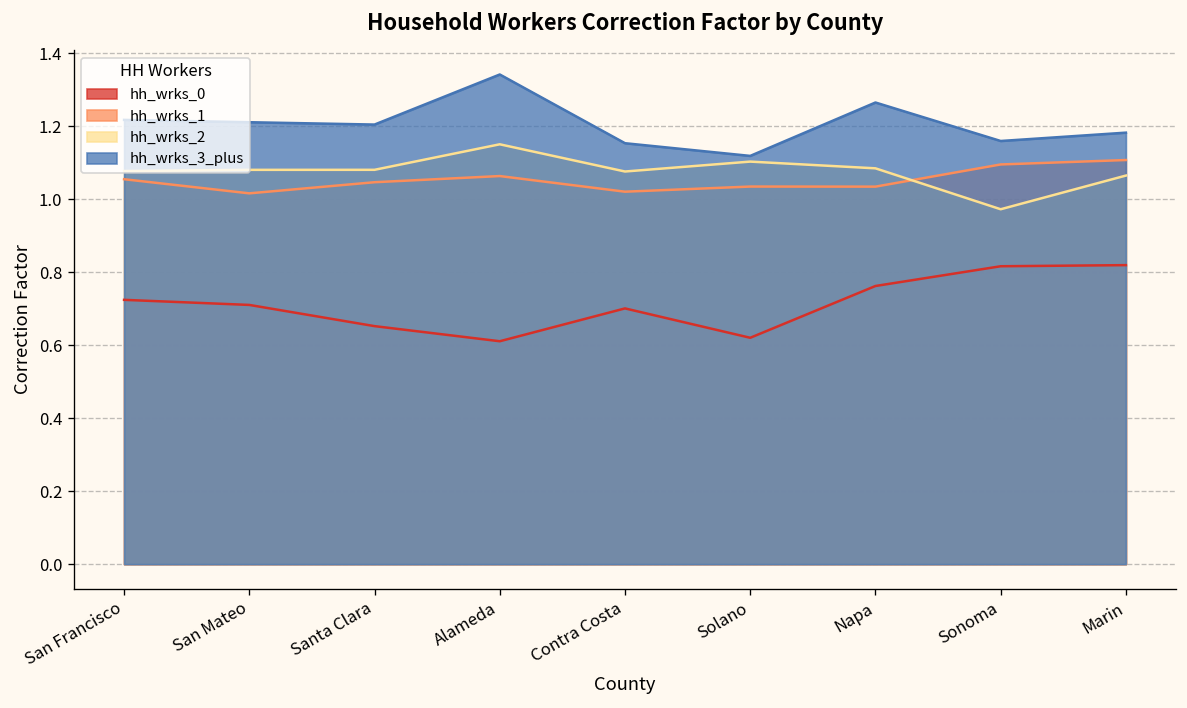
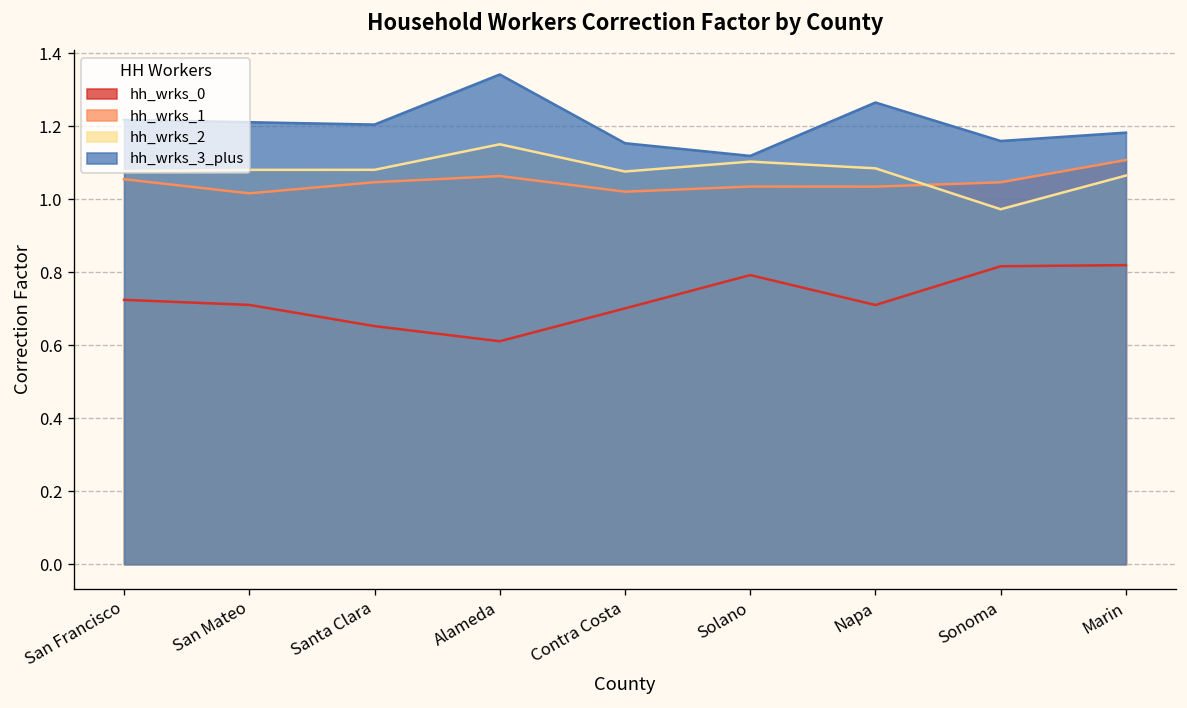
hh_wrks_0, Solano: 0.62 -> 0.79
hh_wrks_0, Napa: 0.76 -> 0.71
hh_wrks_1, Sonoma: 1.10 -> 1.05
